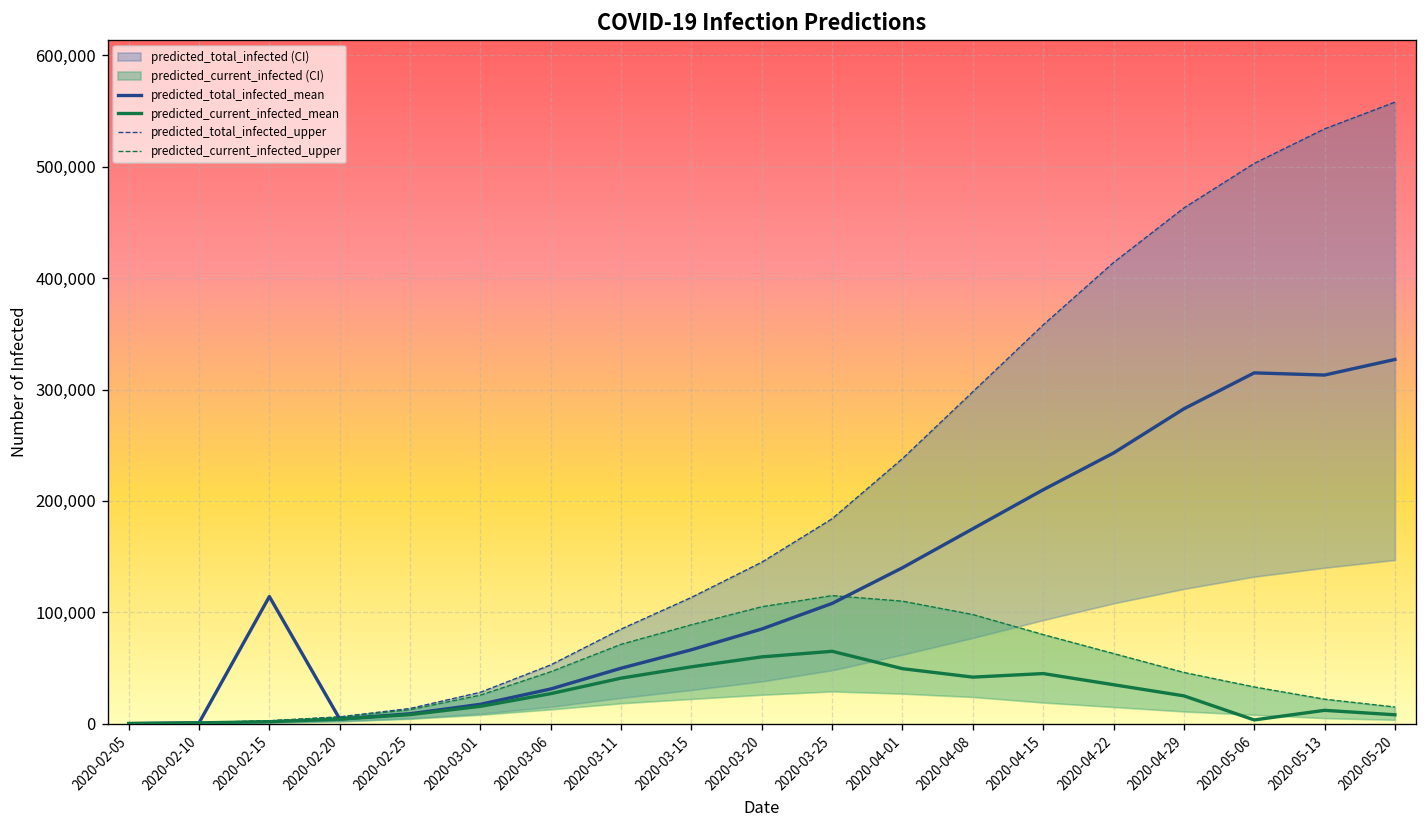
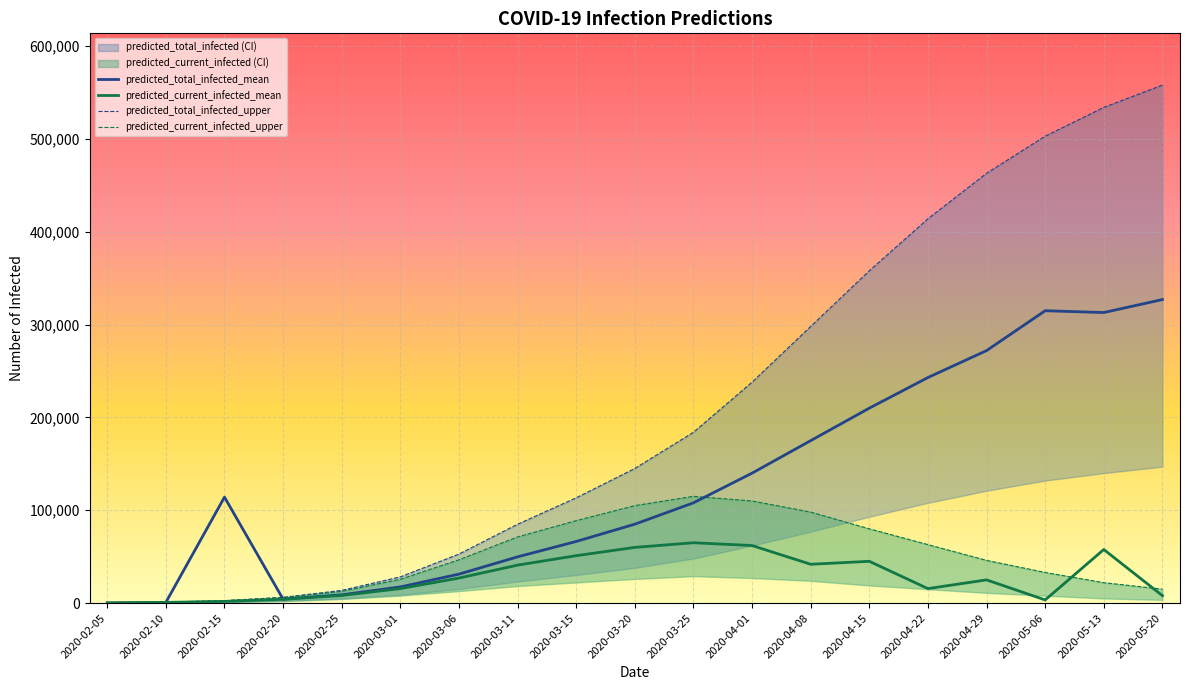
predicted_current_infected_mean, 2020-04-01: 50,000 -> 60,000
predicted_current_infected_mean, 2020-04-22: 40,000 -> 20,000
predicted_total_infected_mean, 2020-04-29: 280,000 -> 270,000
predicted_current_infected_mean, 2020-05-13: 10,000 -> 60,000
